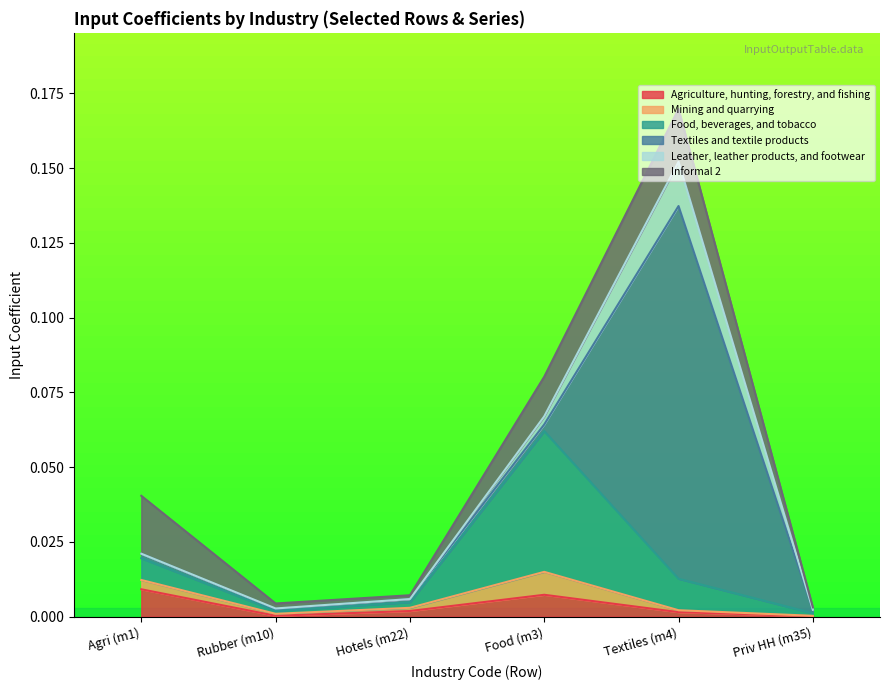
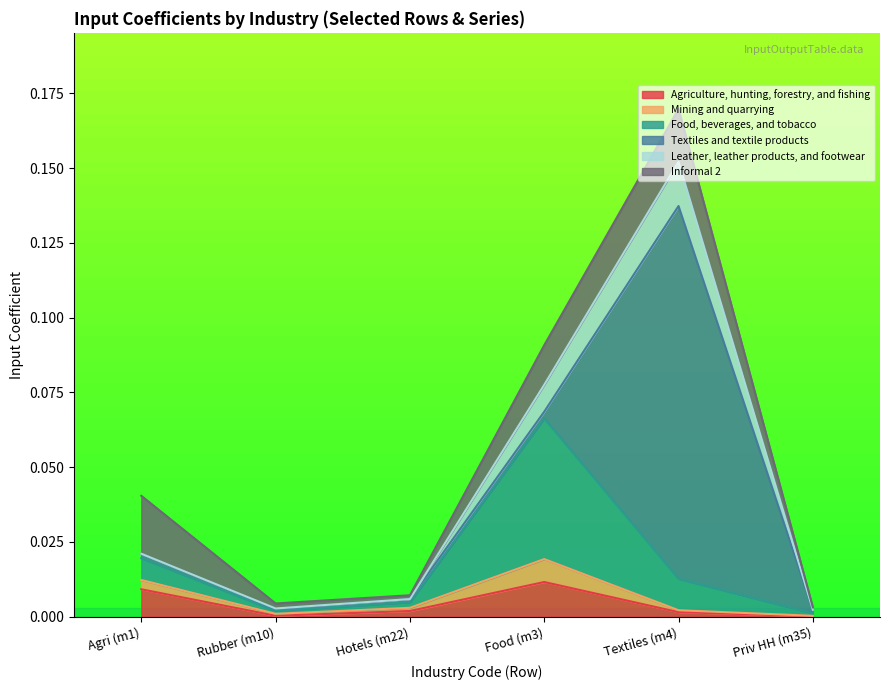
Agriculture, hunting, forestry, and fishing, Food (m3): 0.007 -> 0.012
Leather, leather products, and footwear, Food (m3): 0.003 -> 0.009
